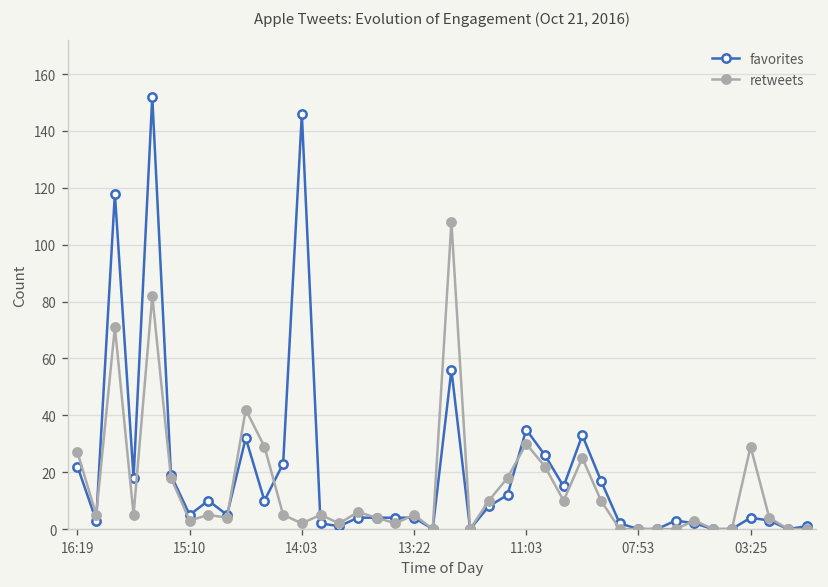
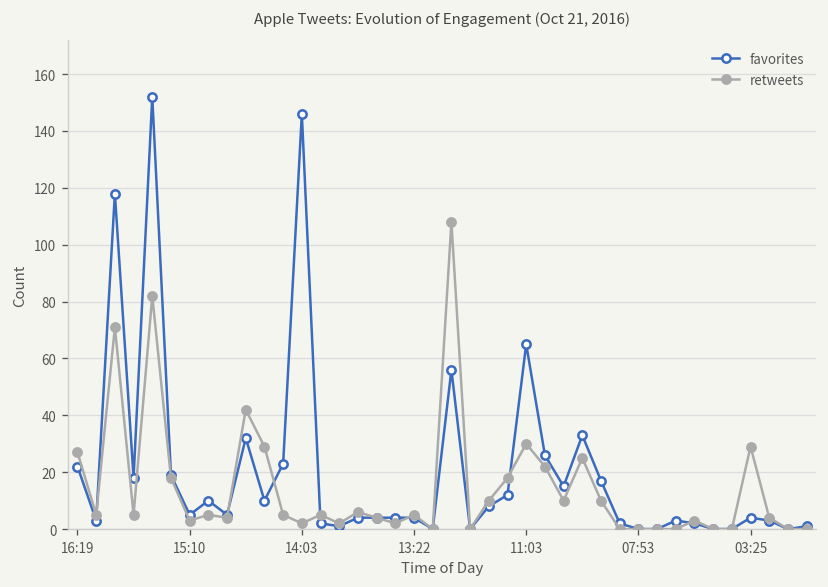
favorites, 11:03: 35 -> 65
